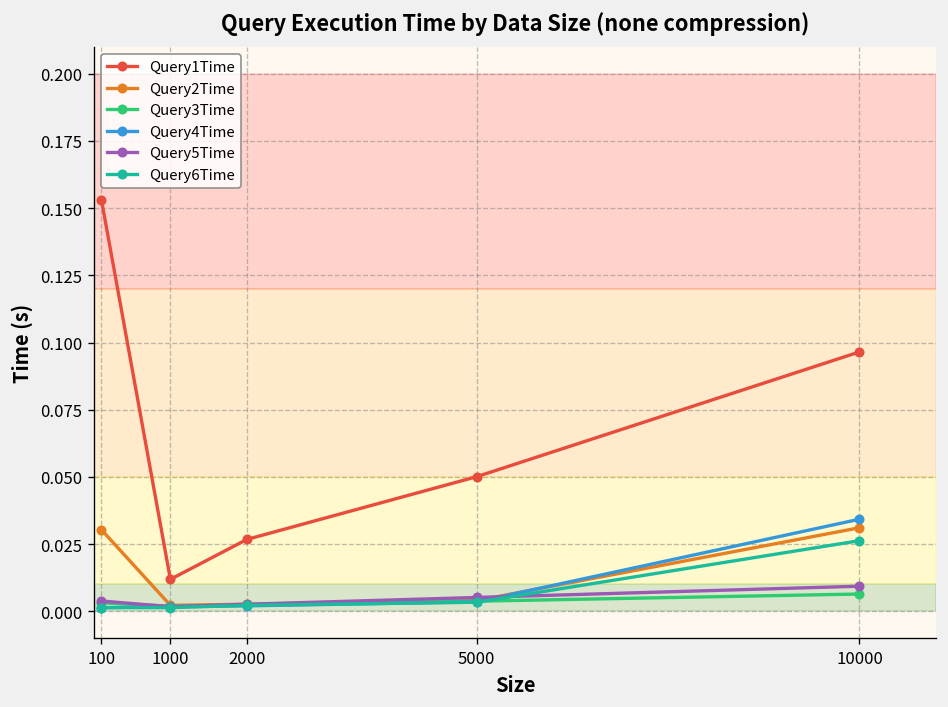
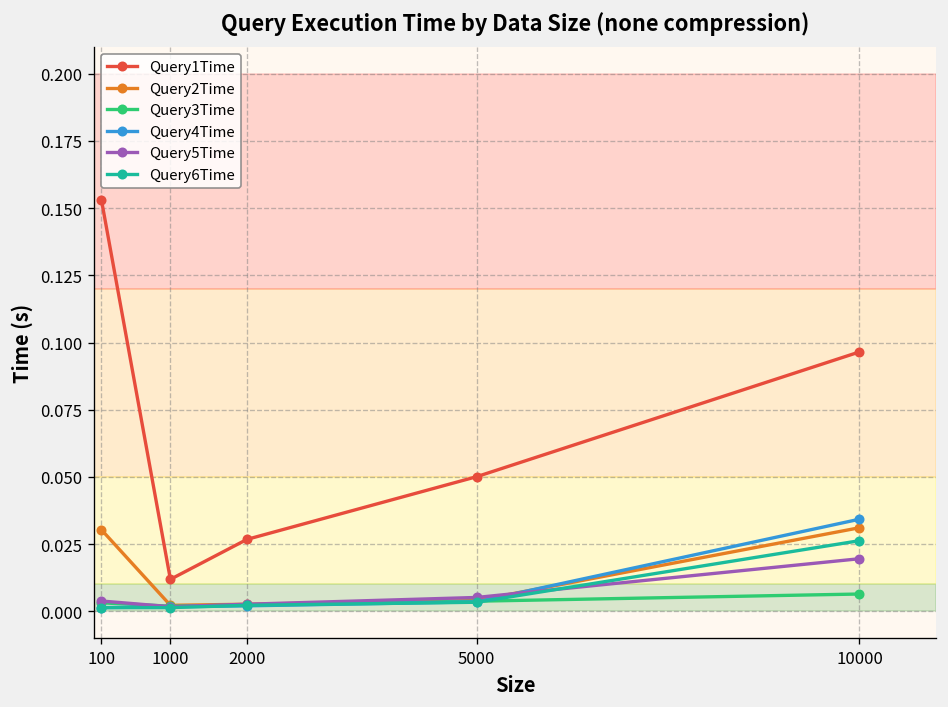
Query5Time, 10000: 0.009 -> 0.020
